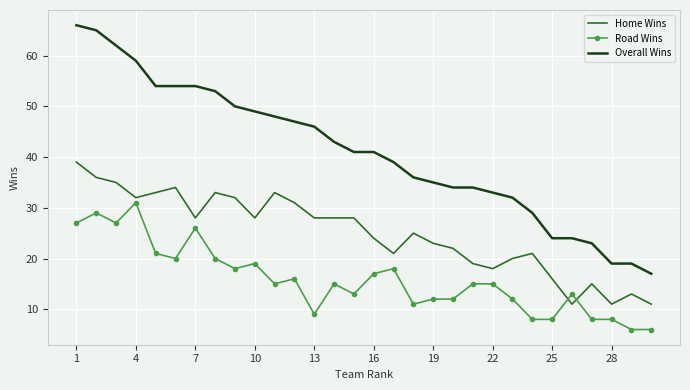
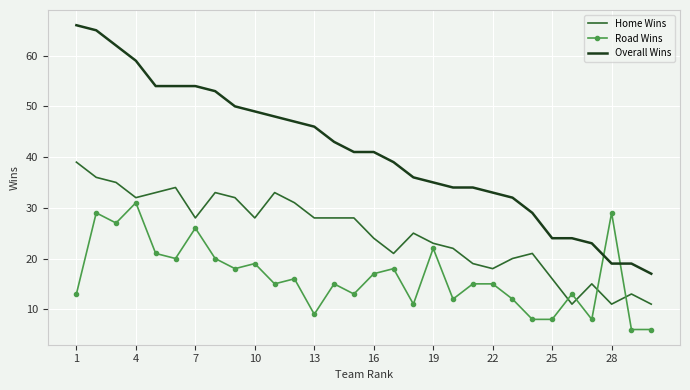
Road Wins, 1: 27 -> 13
Road Wins, 19: 12 -> 22
Road Wins, 28: 8 -> 29
